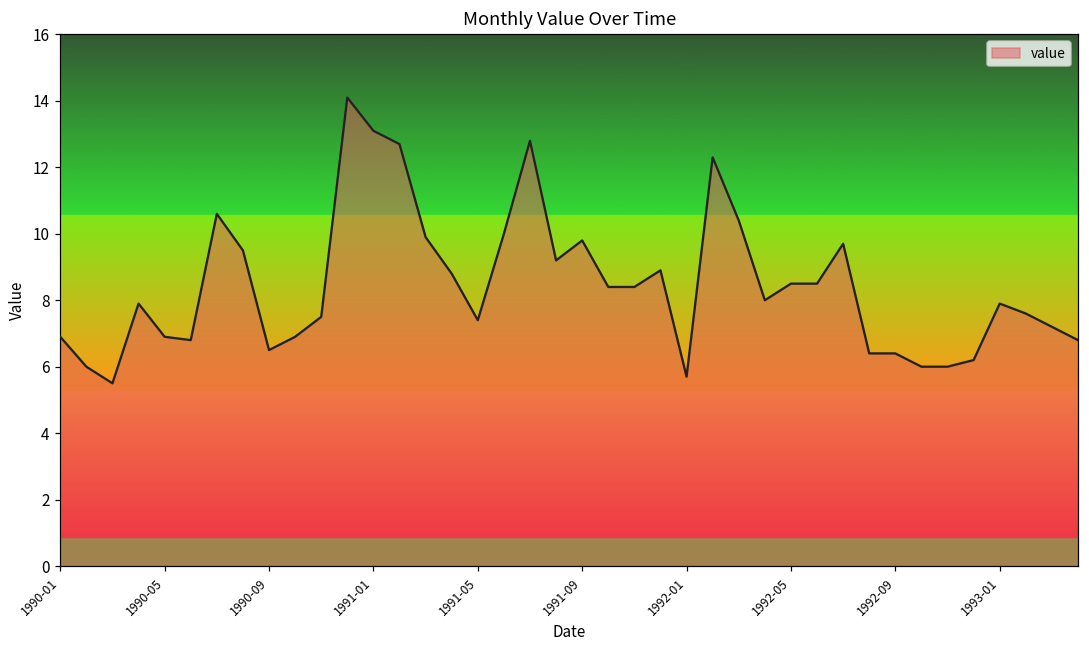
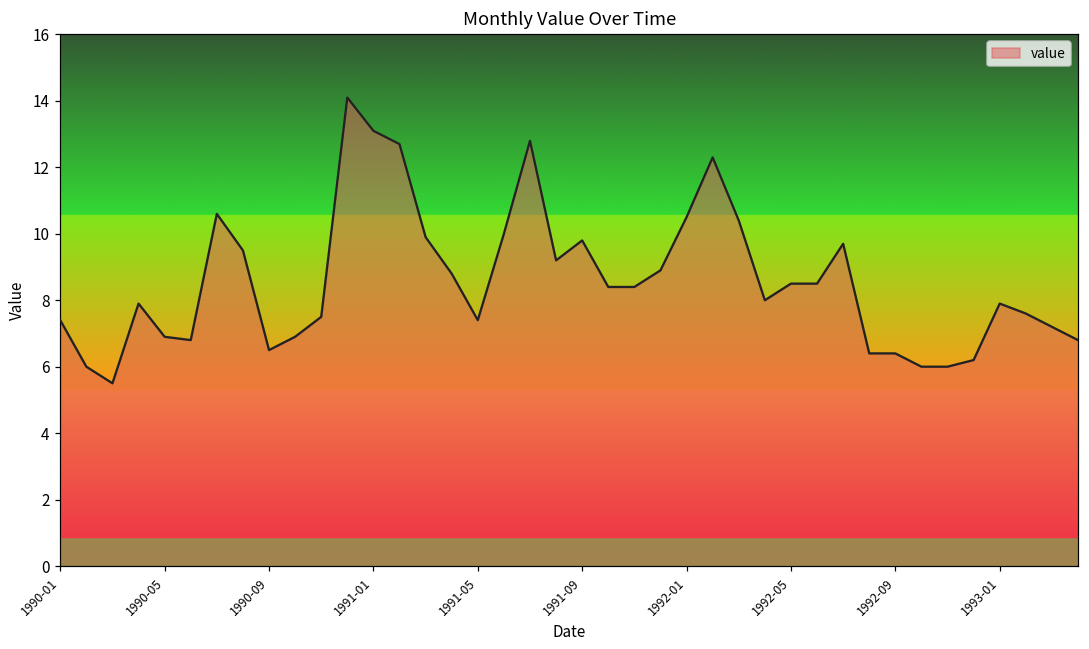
1990-01: 6.9 -> 7.4
1992-01: 5.7 -> 10.5
